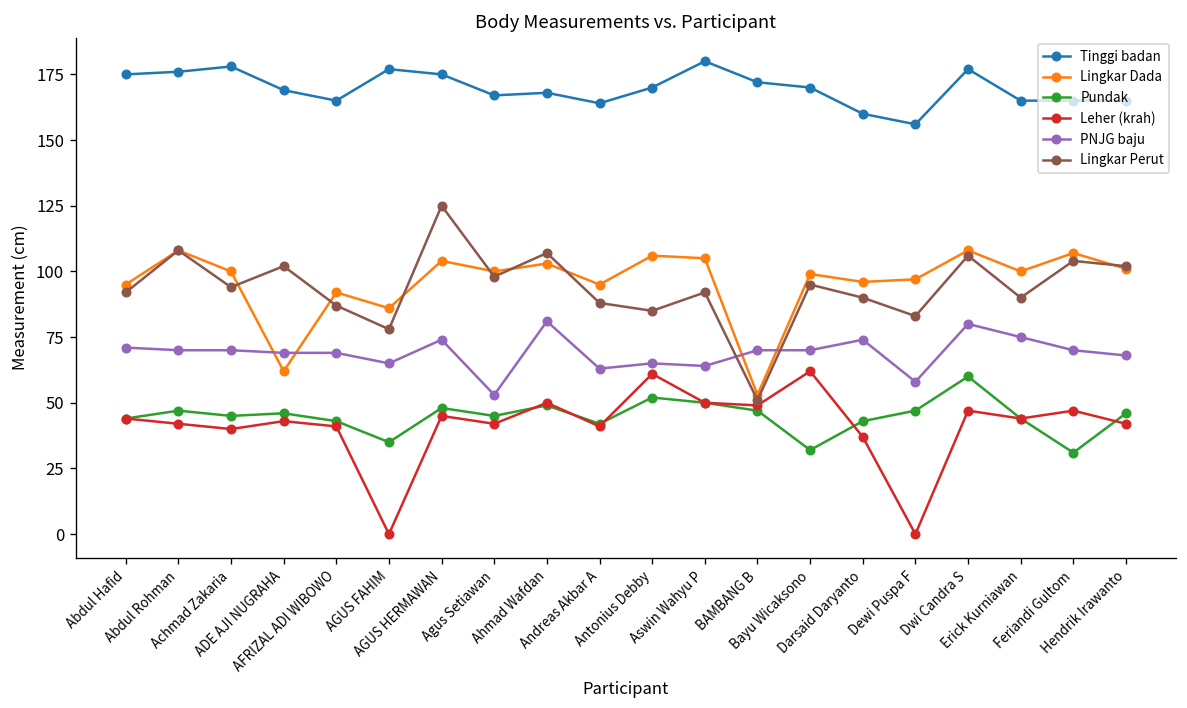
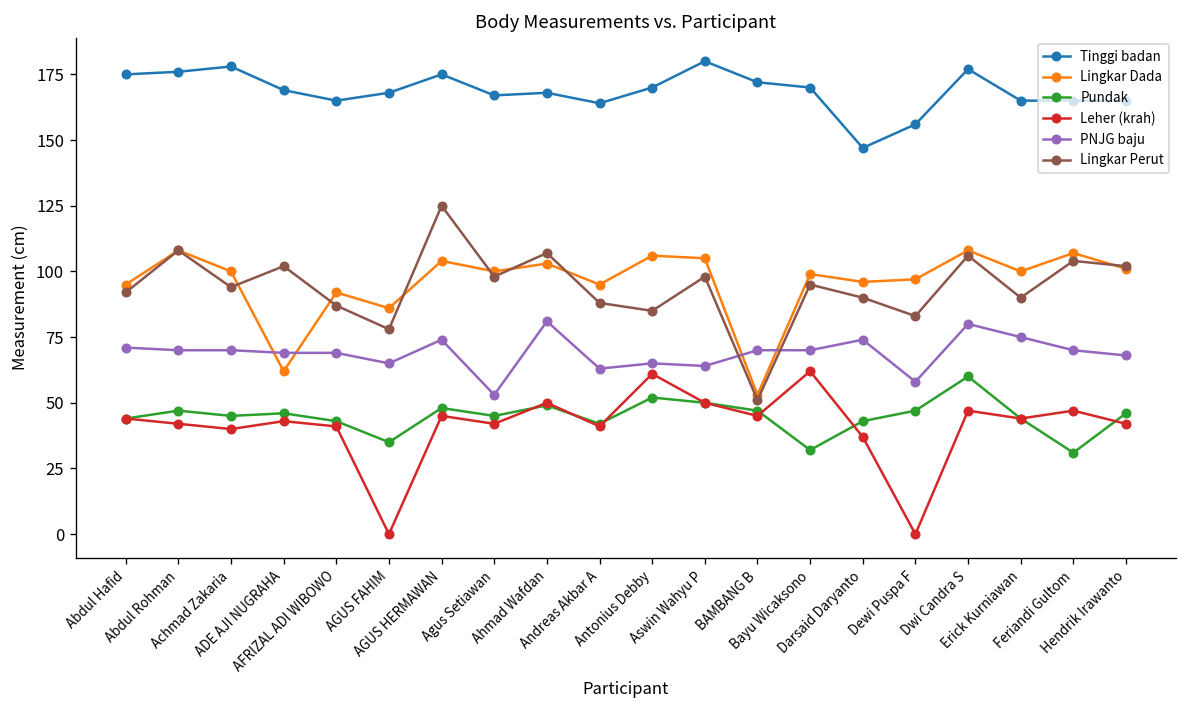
Tinggi badan, AGUS FAHIM: 177 -> 168
Lingkar Perut, Aswin Wahyu P: 92 -> 98
Leher (krah), BAMBANG B: 49 -> 45
Tinggi badan, Darsaid Daryanto: 160 -> 147
